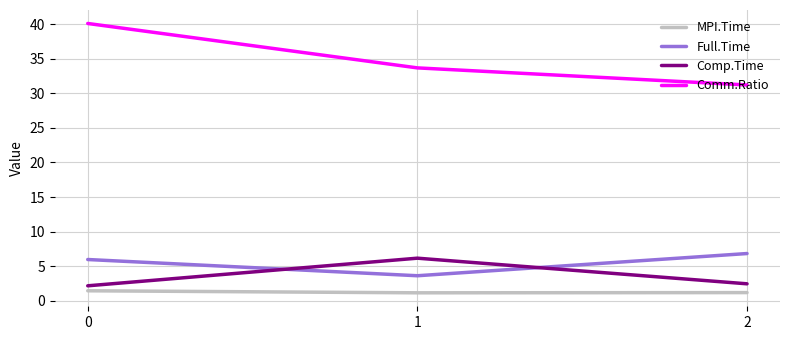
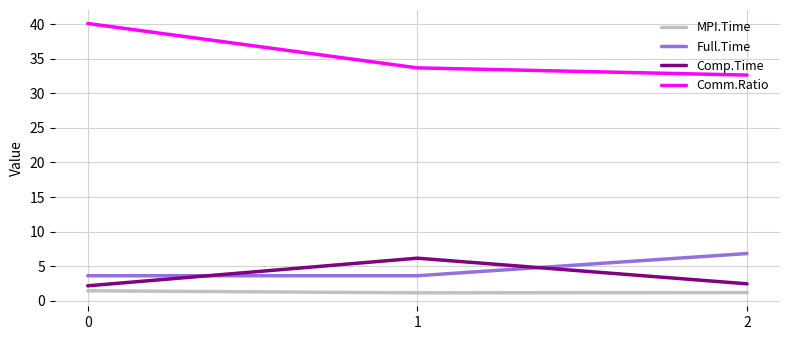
Full.Time, 0: 6 -> 4
Comm.Ratio, 2: 31 -> 33
